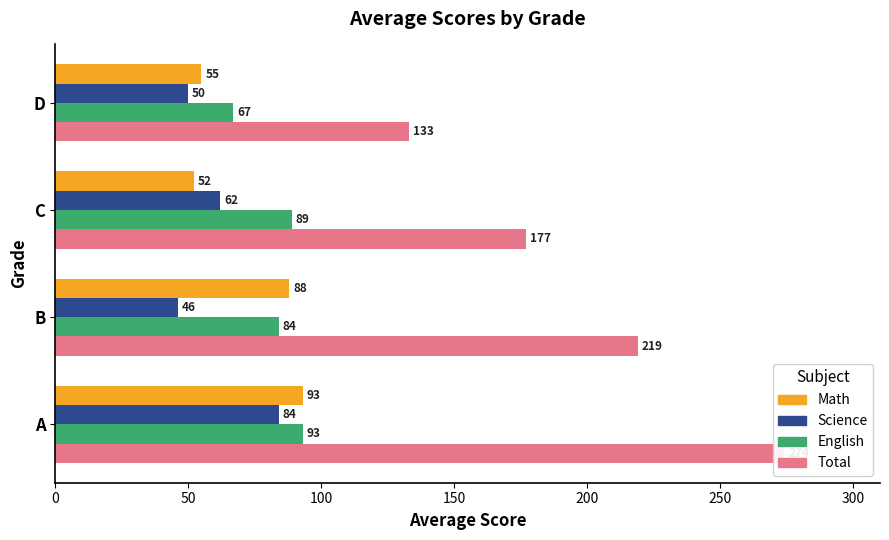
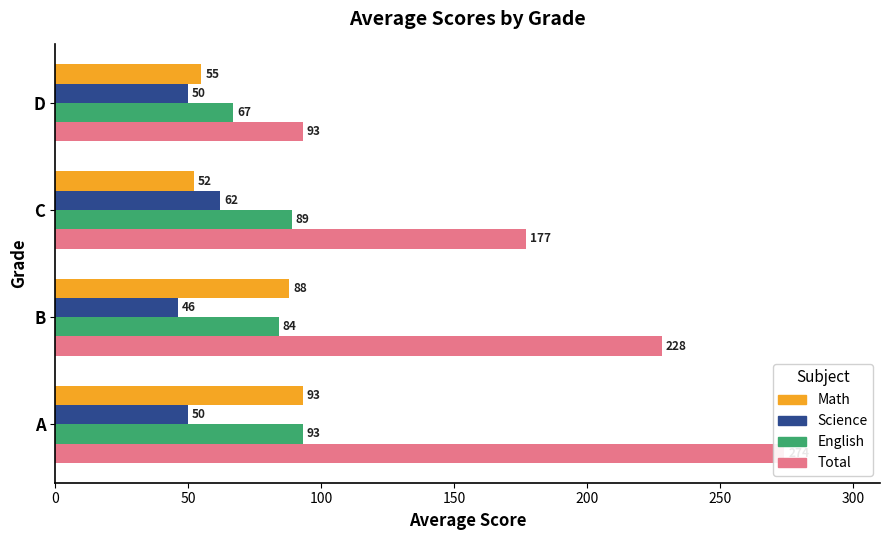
Total, D: 133 -> 93
Total, B: 219 -> 228
Science, A: 84 -> 50
